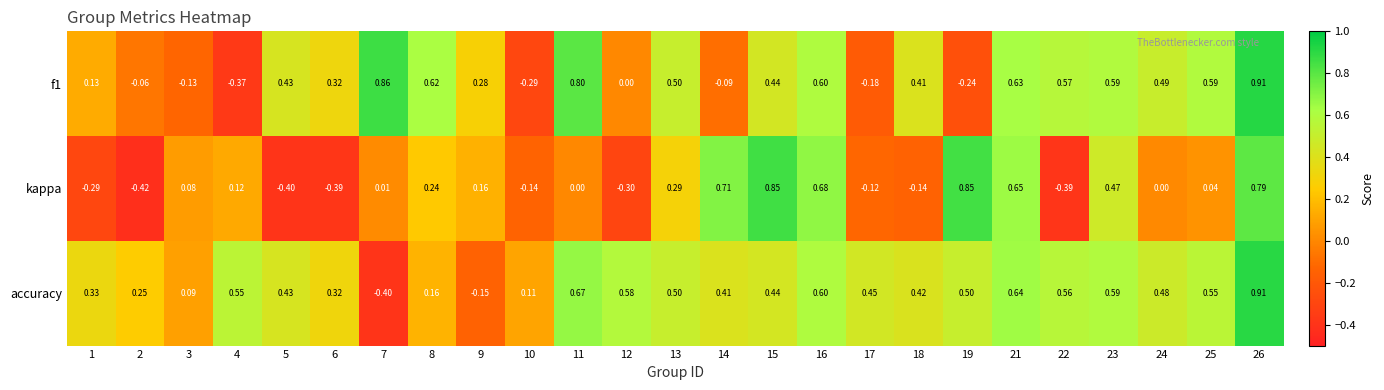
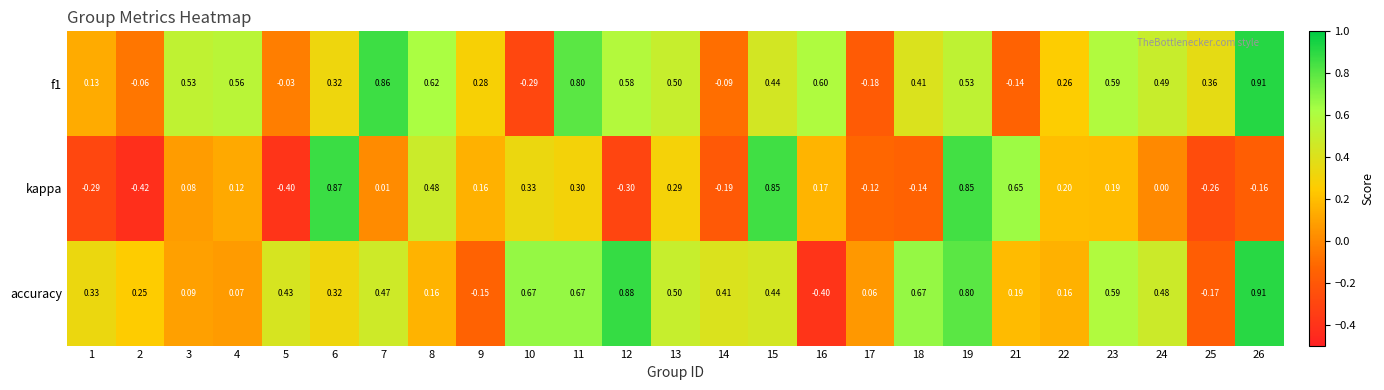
f1, 3: -0.13 -> 0.53
f1, 4: -0.37 -> 0.56
f1, 5: 0.43 -> -0.03
f1, 12: 0.00 -> 0.58
f1, 19: -0.24 -> 0.53
f1, 21: 0.63 -> -0.14
f1, 22: 0.57 -> 0.26
f1, 25: 0.59 -> 0.36
kappa, 6: -0.39 -> 0.87
kappa, 8: 0.24 -> 0.48
kappa, 10: -0.14 -> 0.33
kappa, 11: 0.00 -> 0.30
kappa, 14: 0.71 -> -0.19
kappa, 16: 0.68 -> 0.17
kappa, 22: -0.39 -> 0.20
kappa, 23: 0.47 -> 0.19
kappa, 25: 0.04 -> -0.26
kappa, 26: 0.79 -> -0.16
accuracy, 4: 0.55 -> 0.07
accuracy, 7: -0.40 -> 0.47
accuracy, 10: 0.11 -> 0.67
accuracy, 12: 0.58 -> 0.88
accuracy, 16: 0.60 -> -0.40
accuracy, 17: 0.45 -> 0.06
accuracy, 18: 0.42 -> 0.67
accuracy, 19: 0.50 -> 0.80
accuracy, 21: 0.64 -> 0.19
accuracy, 22: 0.56 -> 0.16
accuracy, 25: 0.55 -> -0.17
